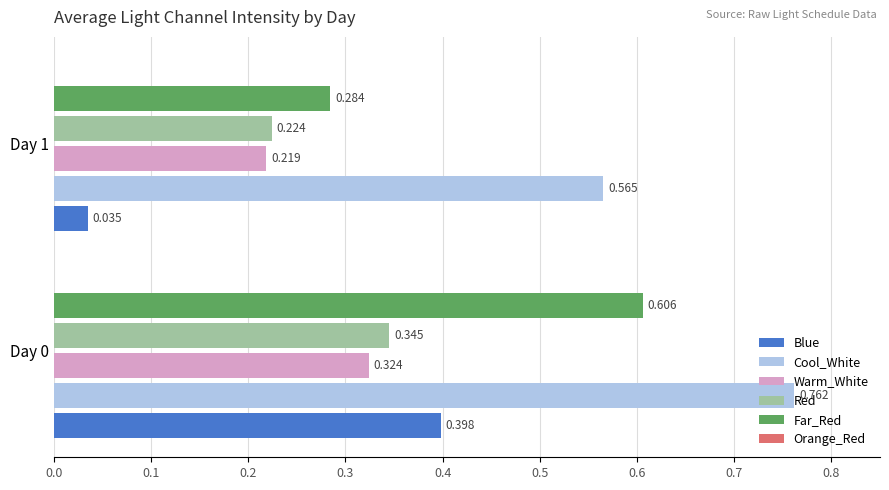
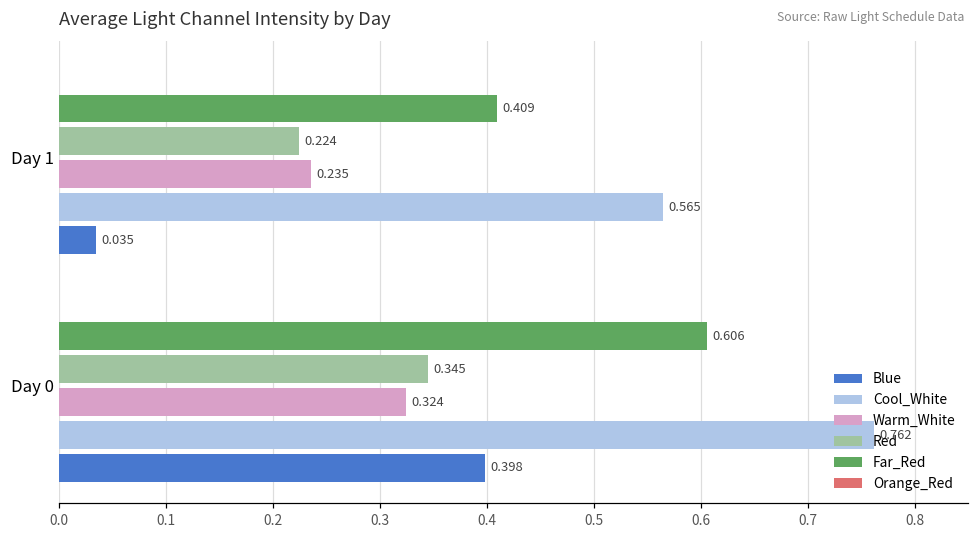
Far_Red, Day 1: 0.284 -> 0.409
Warm_White, Day 1: 0.219 -> 0.235
